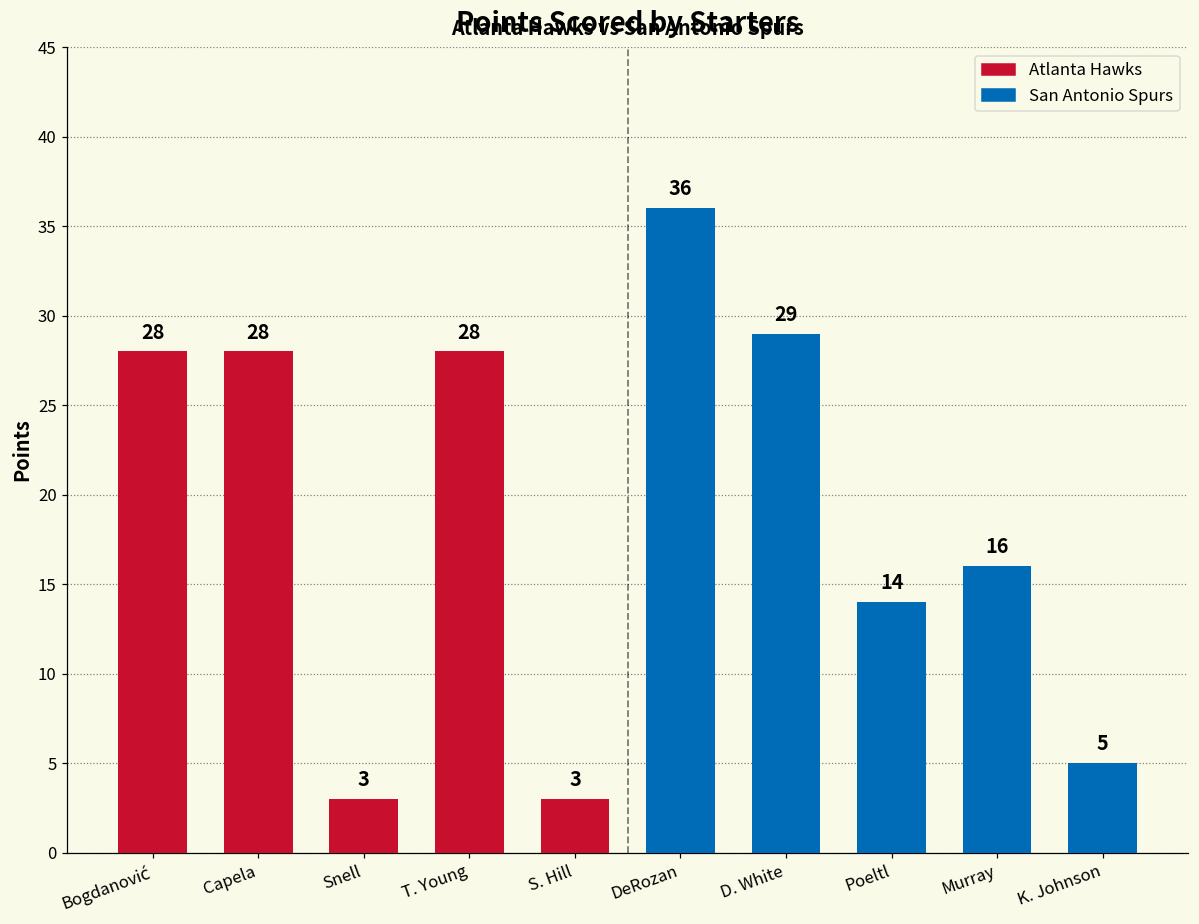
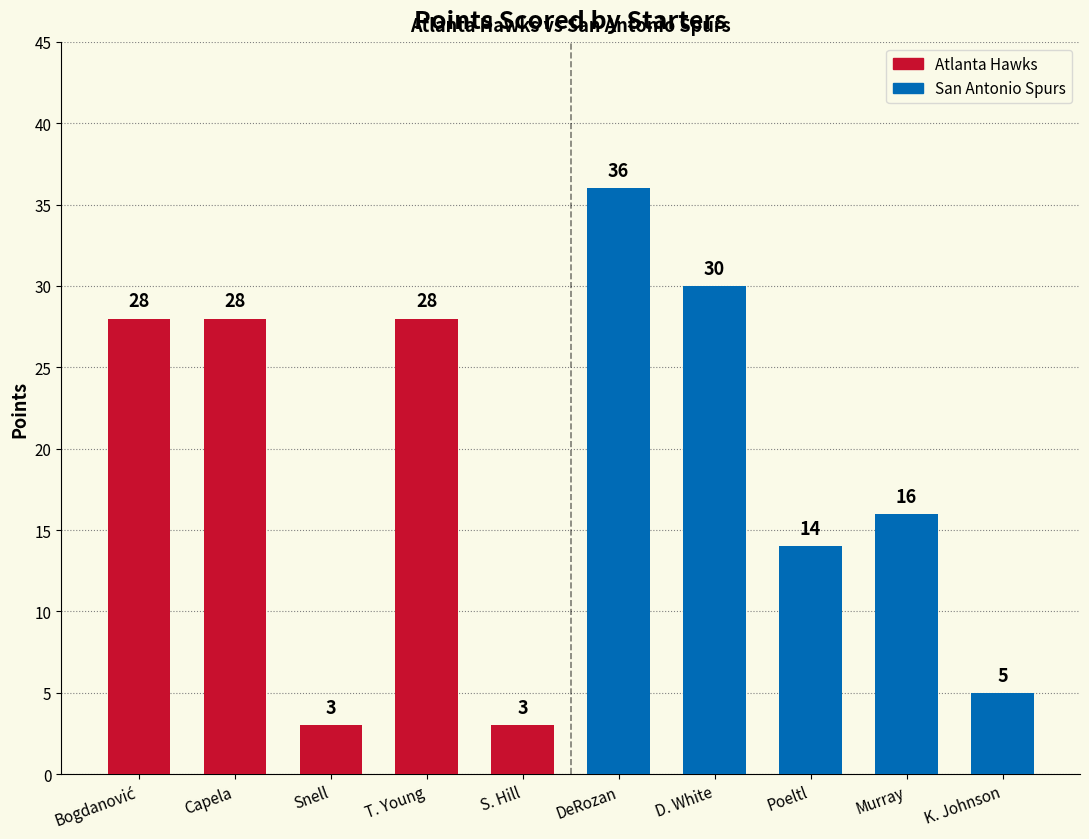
San Antonio Spurs, D. White: 29 -> 30
